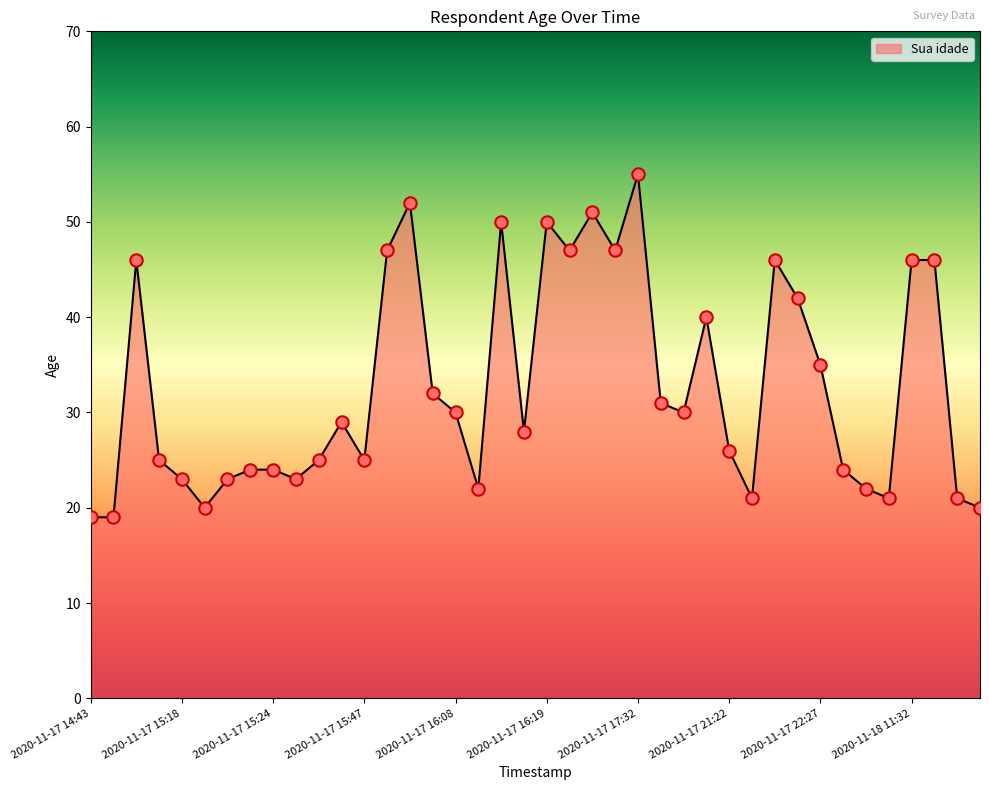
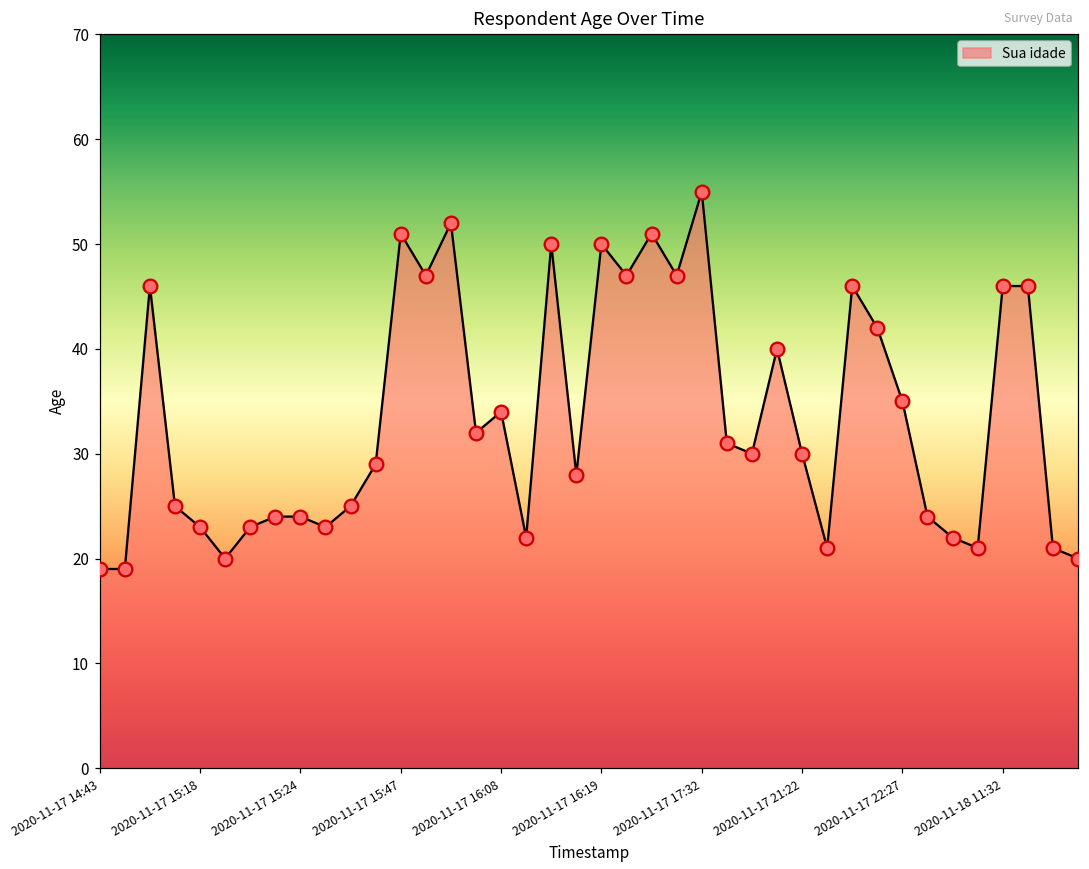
2020-11-17 15:47: 25 -> 51
2020-11-17 16:08: 30 -> 34
2020-11-17 21:22: 26 -> 30
